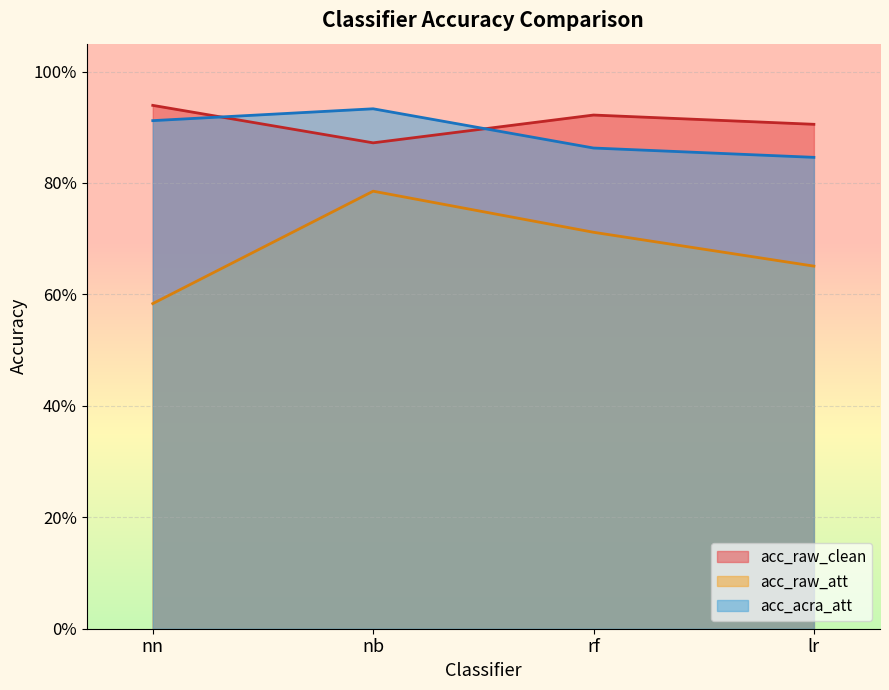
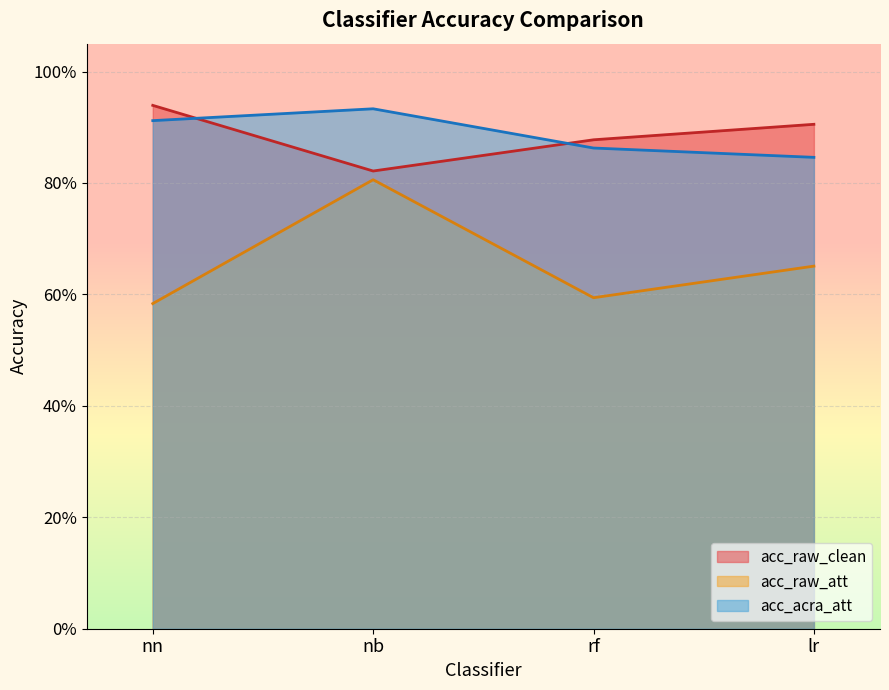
acc_raw_clean, nb: 87% -> 82%
acc_raw_att, nb: 79% -> 81%
acc_raw_clean, rf: 92% -> 88%
acc_raw_att, rf: 71% -> 59%
